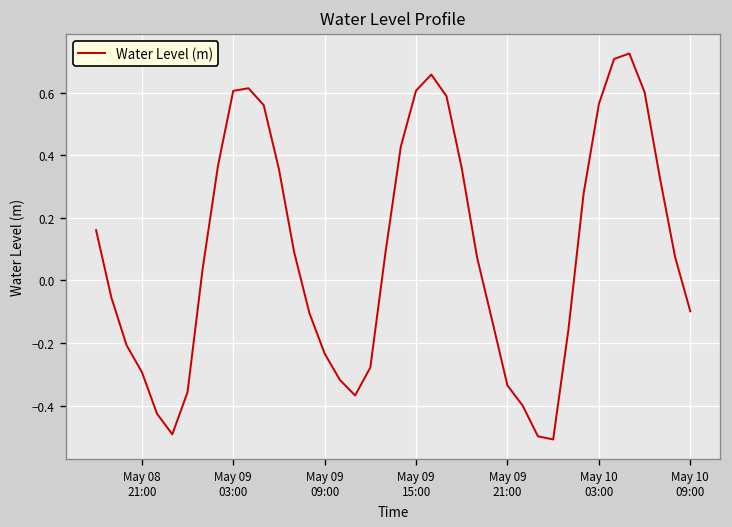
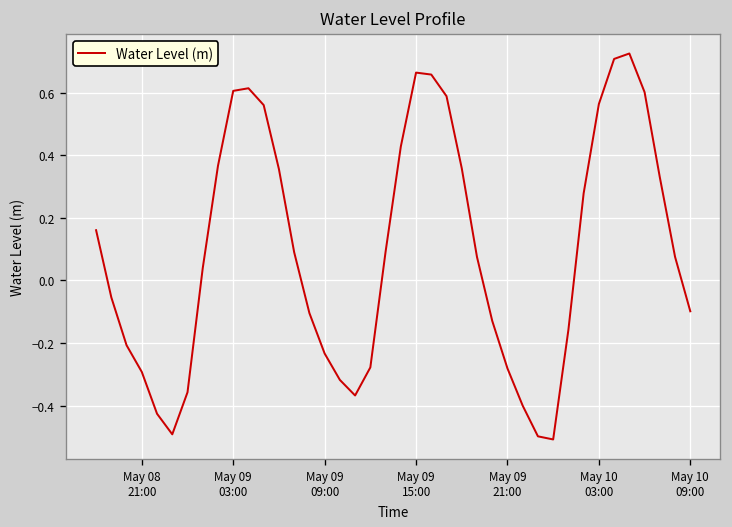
May 09 15:00: 0.61 -> 0.66
May 09 21:00: -0.34 -> -0.28
